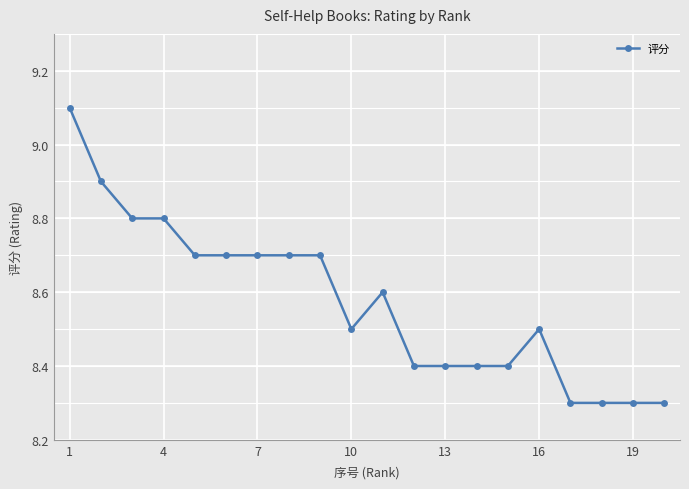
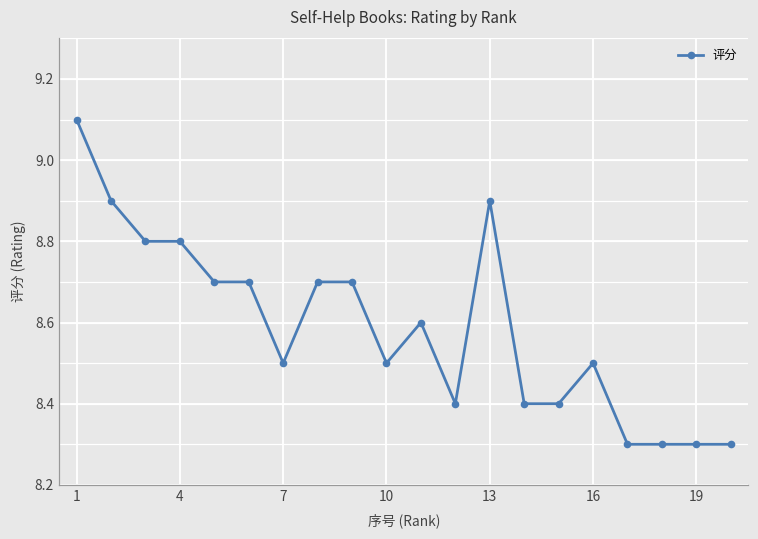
7: 8.7 -> 8.5
13: 8.4 -> 8.9
